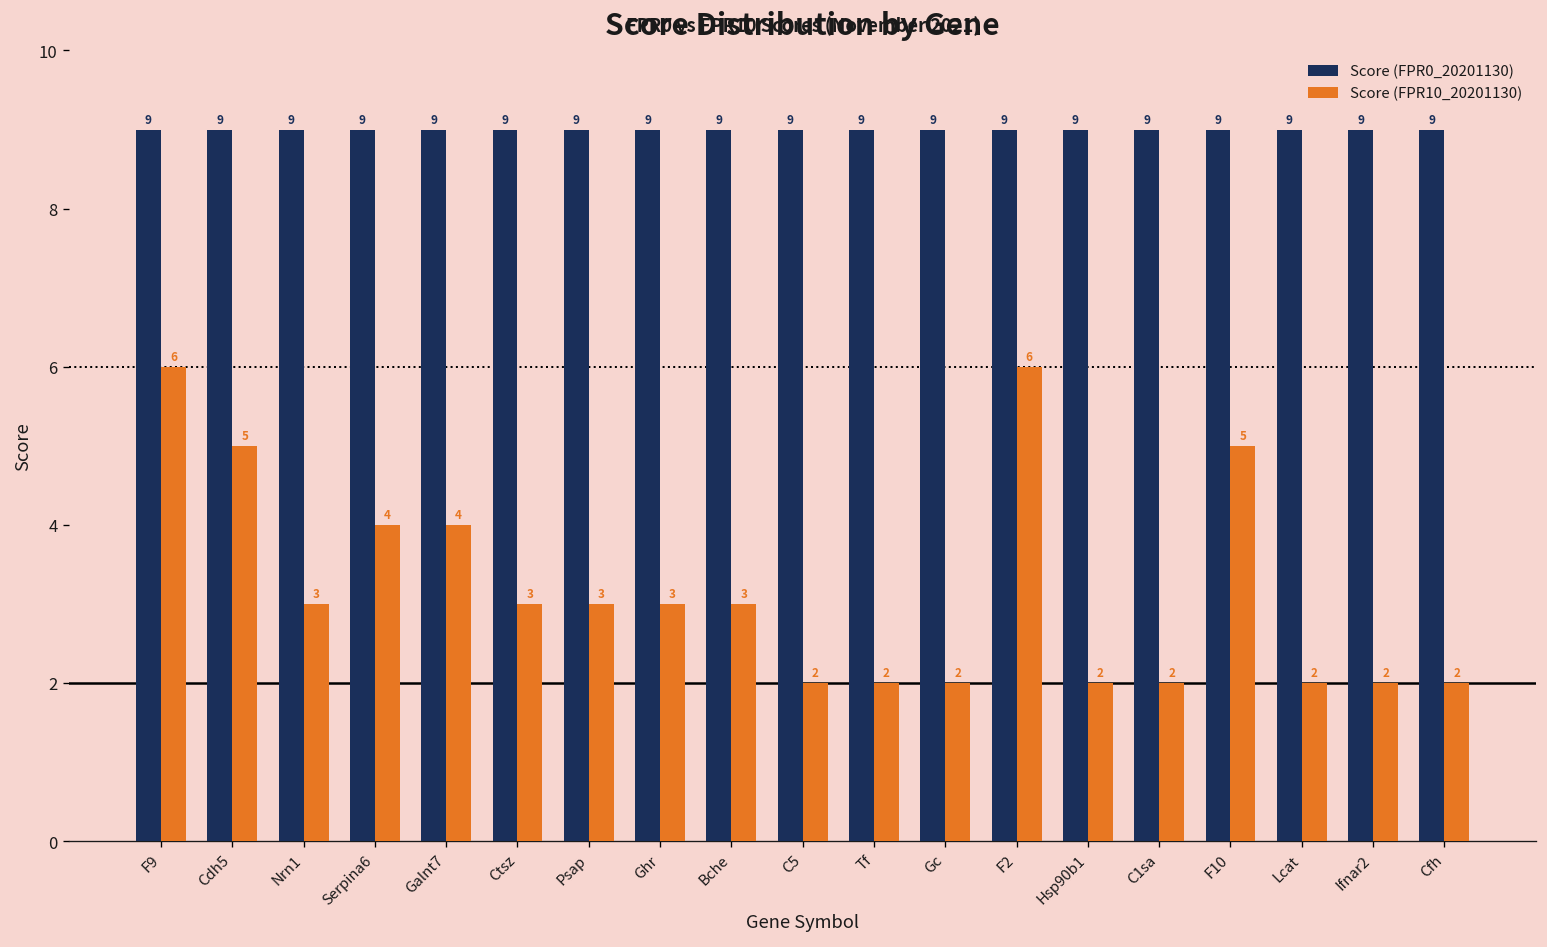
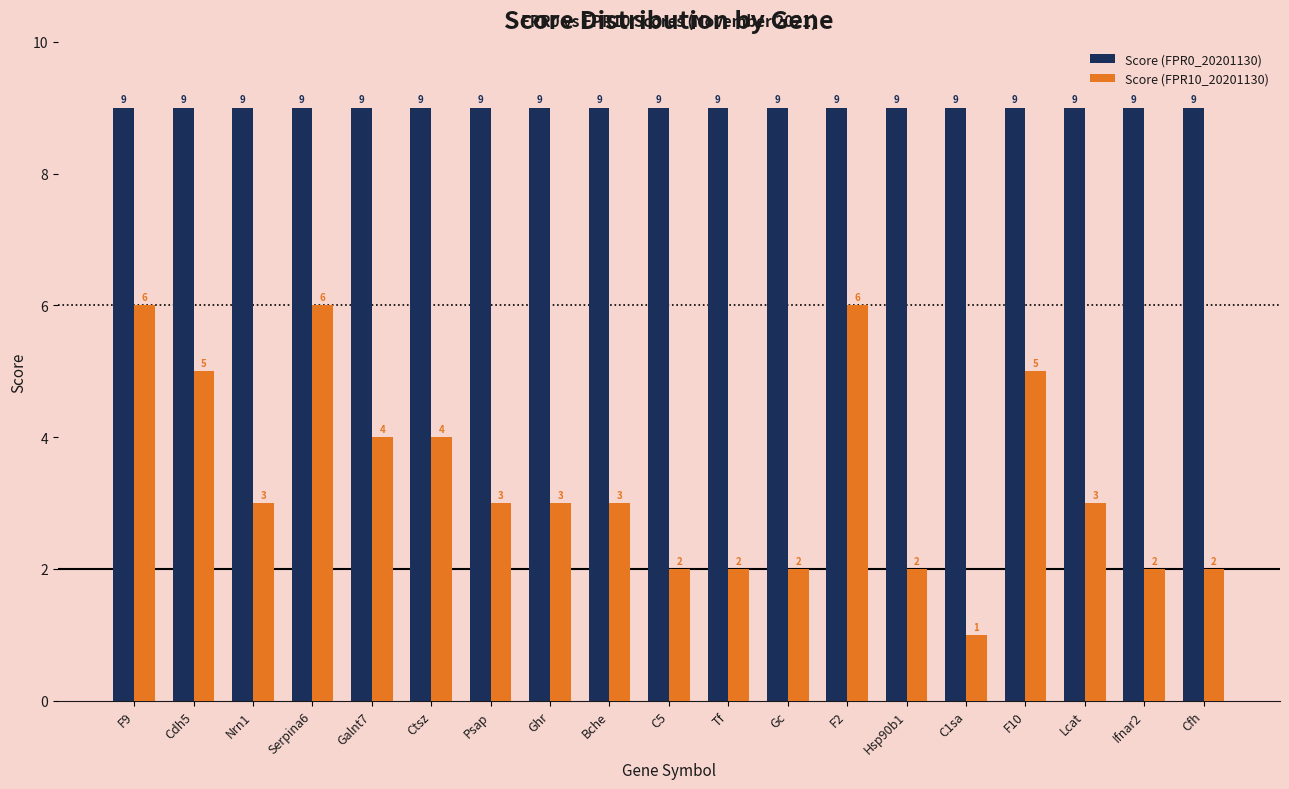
Score (FPR10_20201130), Serpina6: 4 -> 6
Score (FPR10_20201130), Ctsz: 3 -> 4
Score (FPR10_20201130), C1sa: 2 -> 1
Score (FPR10_20201130), Lcat: 2 -> 3
